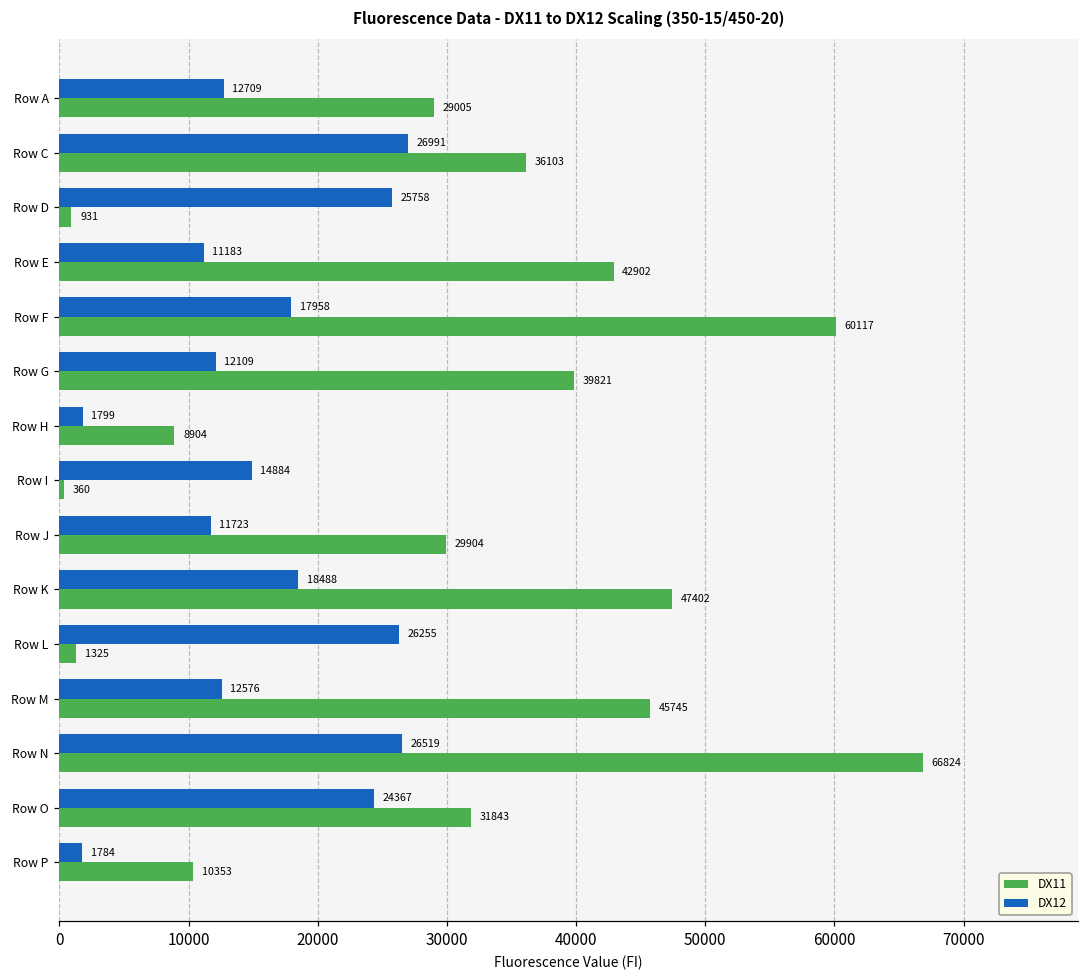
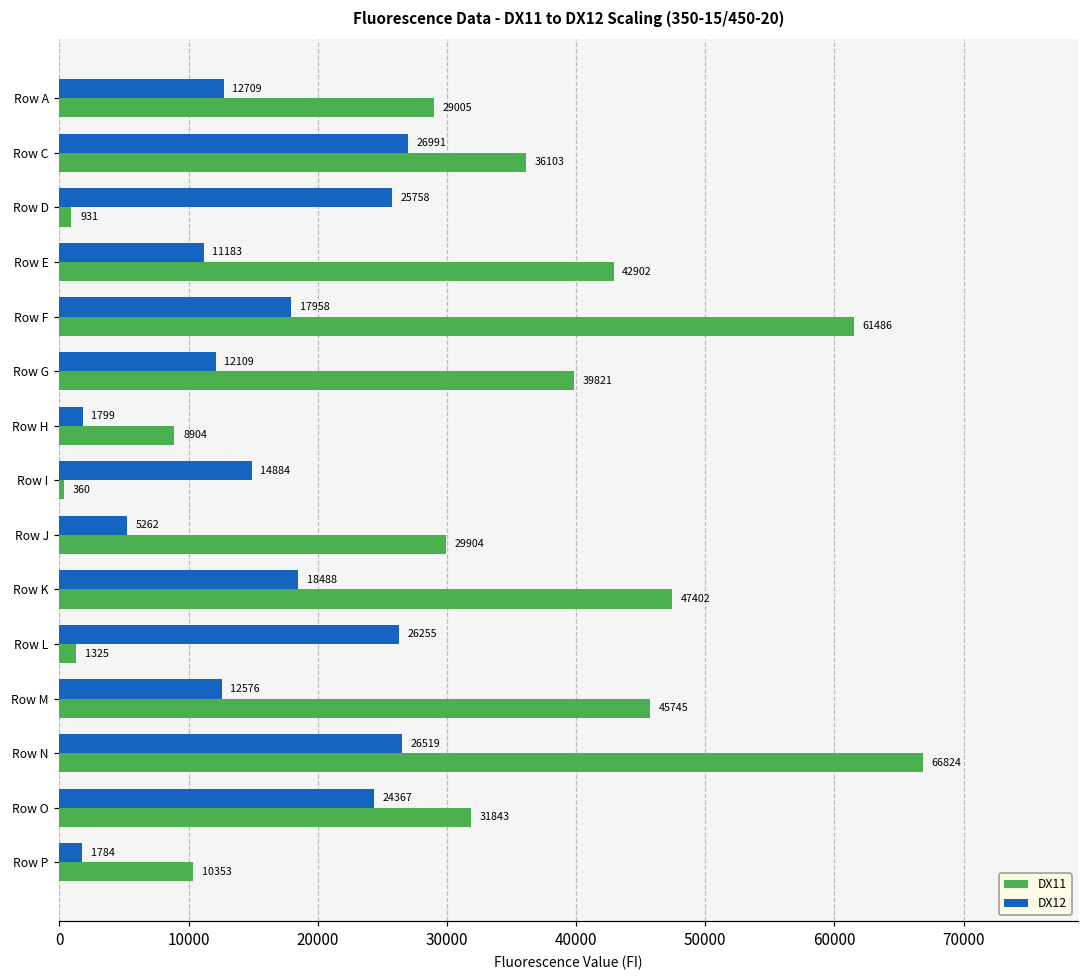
DX11, Row F: 60117 -> 61486
DX12, Row J: 11723 -> 5262
